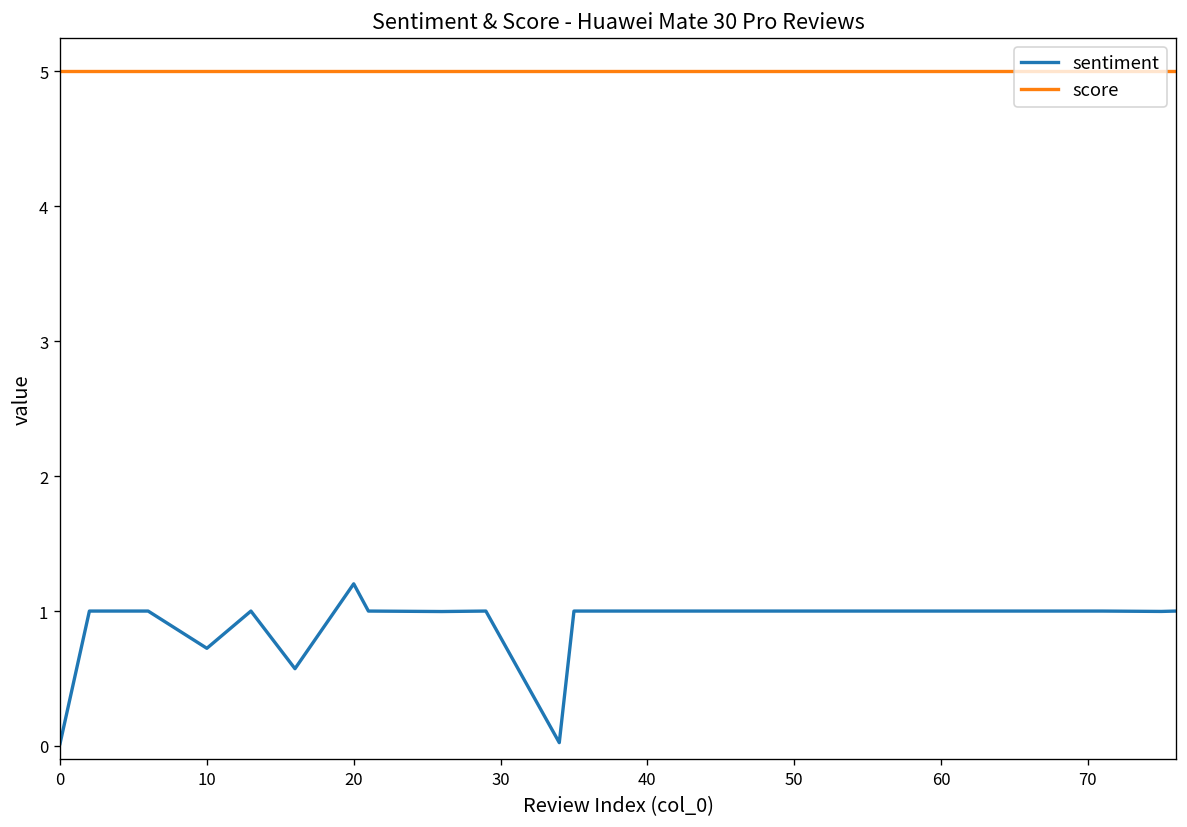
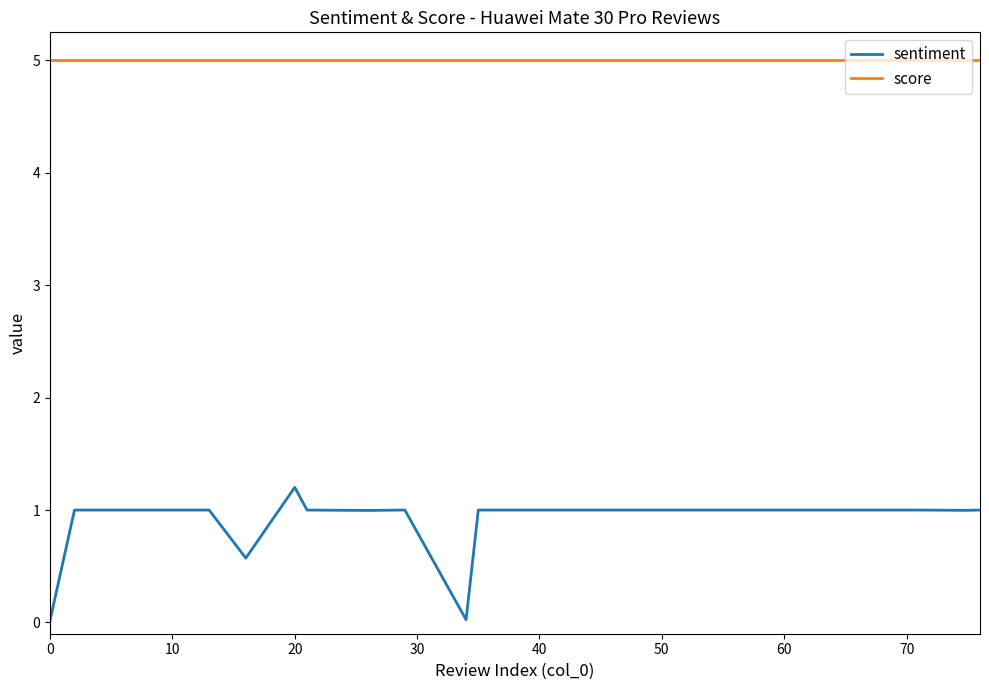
sentiment, 10: 0.72 -> 1.00
